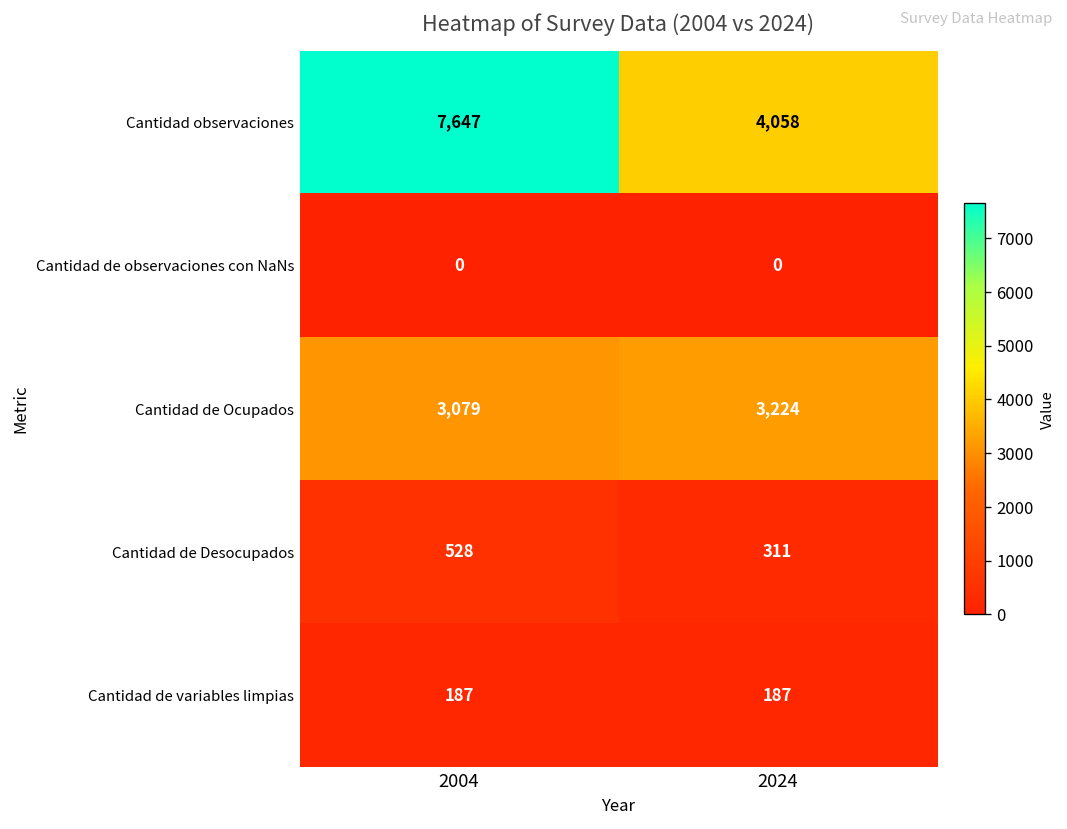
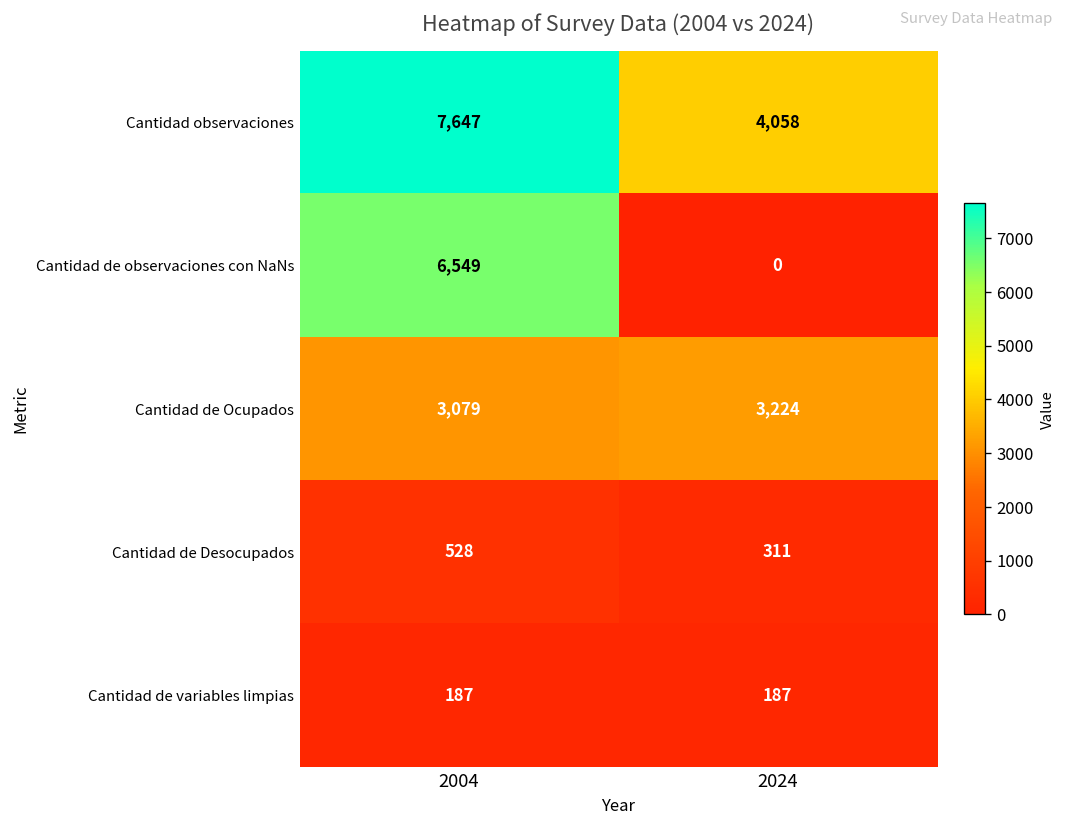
Cantidad de observaciones con NaNs, 2004: 0 -> 6,549
